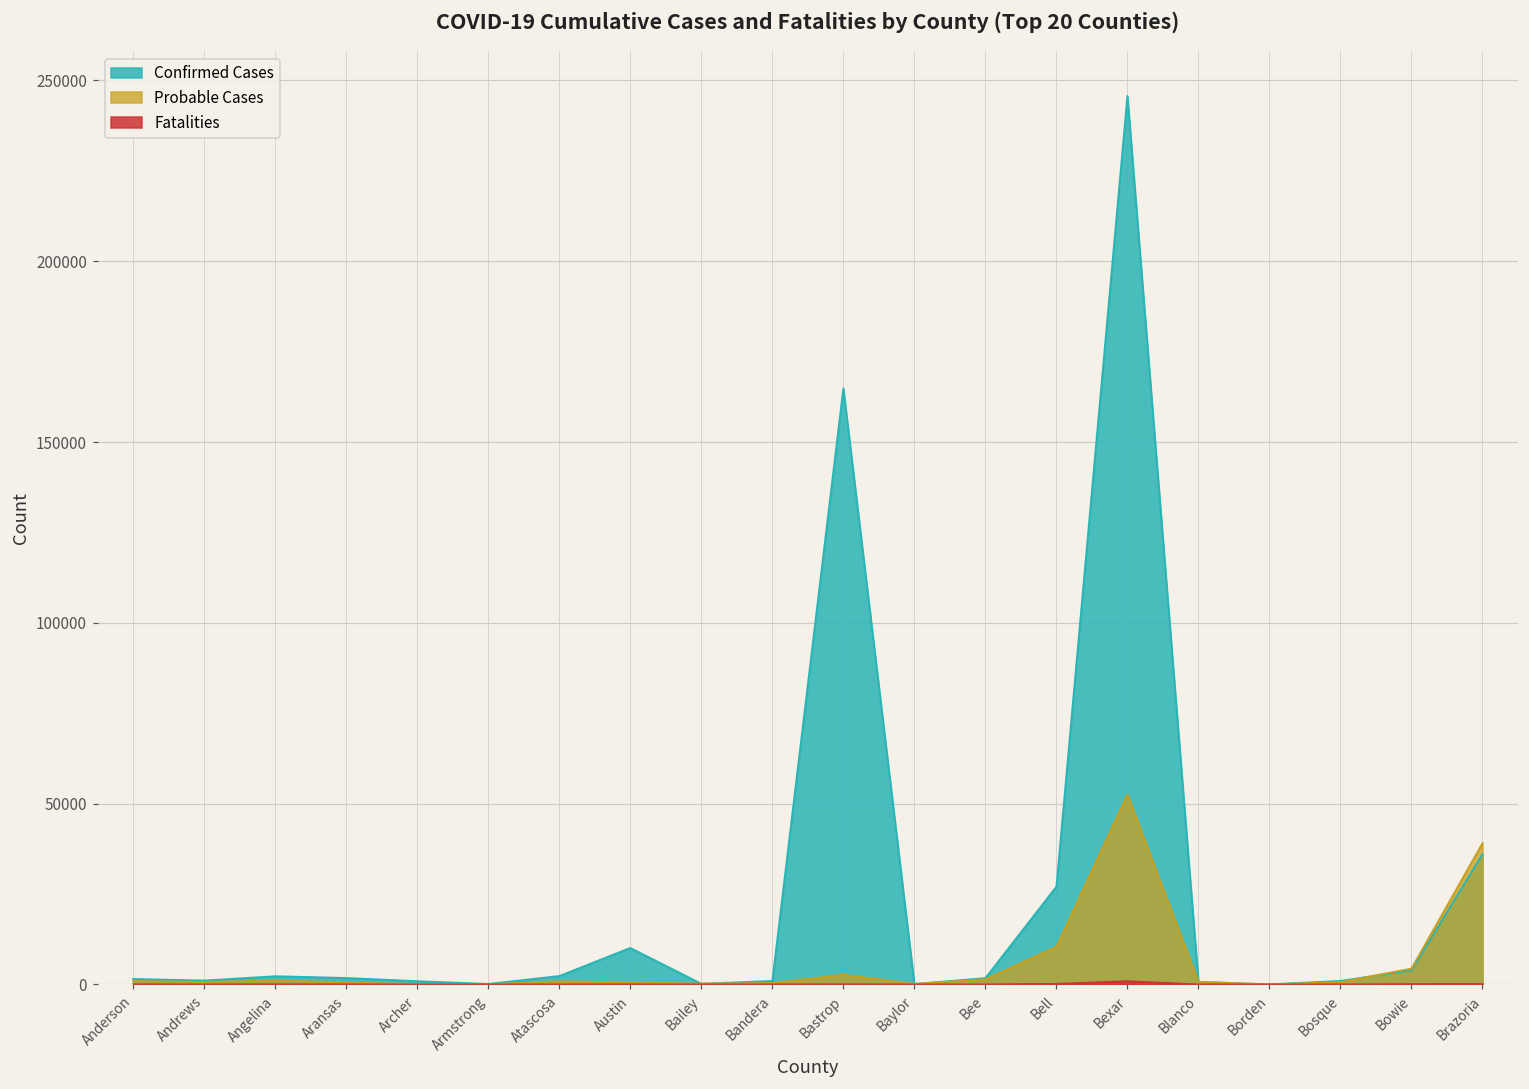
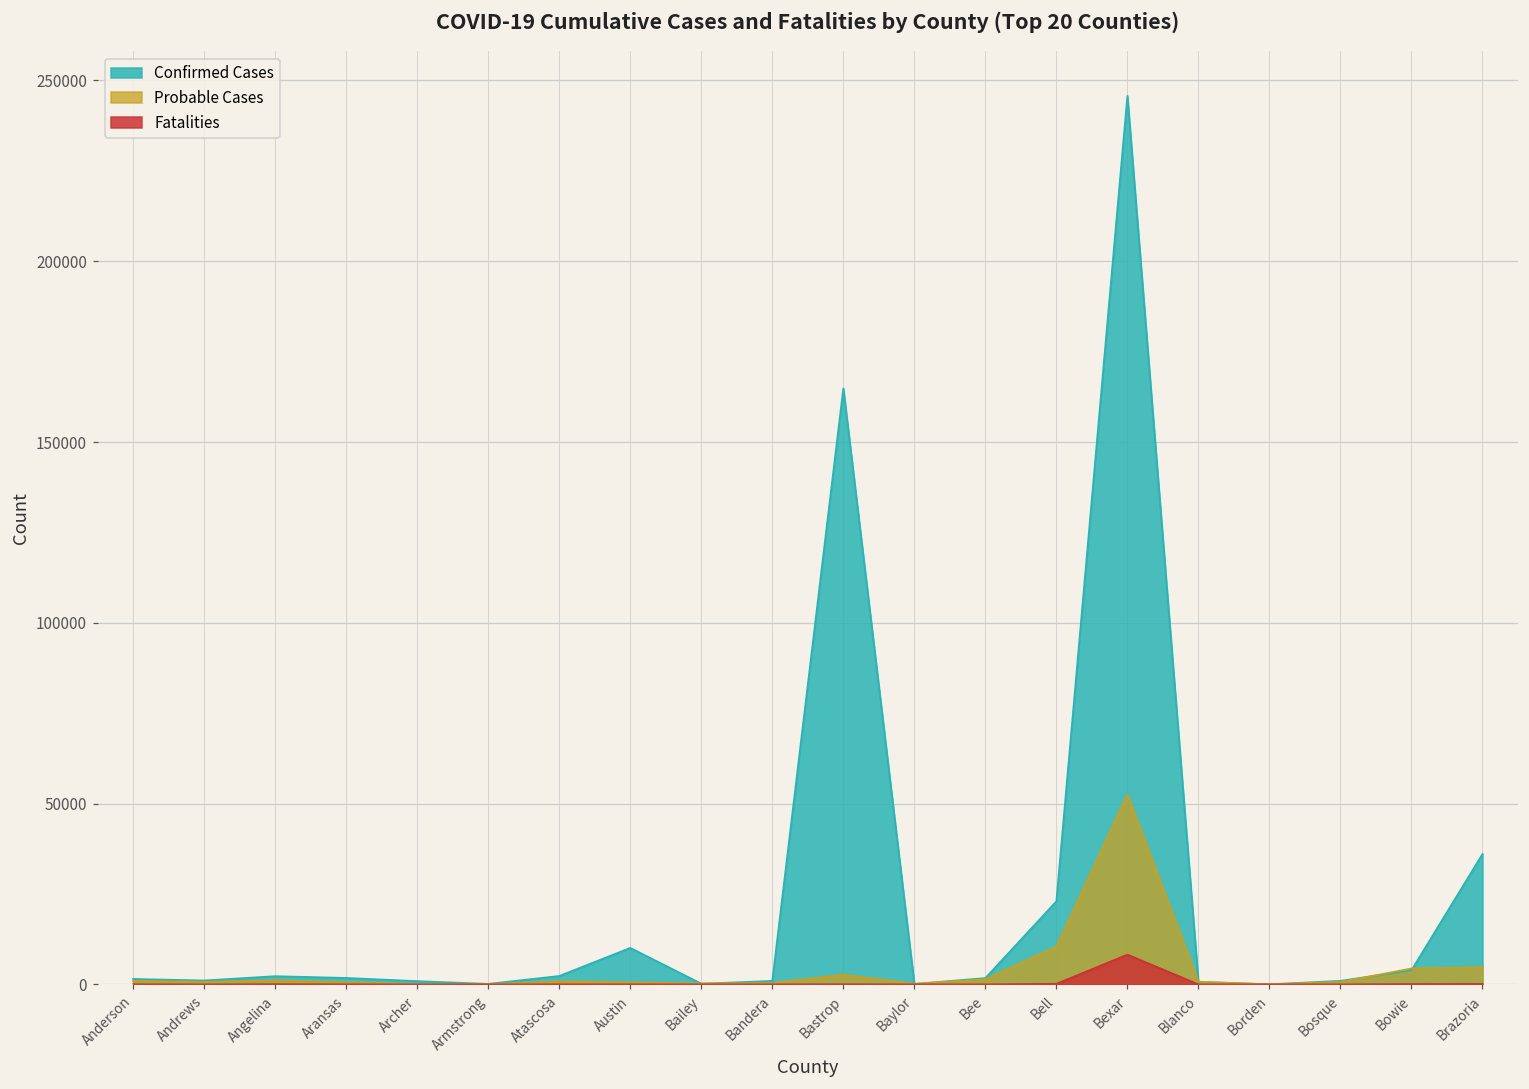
Confirmed Cases, Bell: 27000 -> 23000
Fatalities, Bexar: 1000 -> 8000
Probable Cases, Brazoria: 39000 -> 5000
